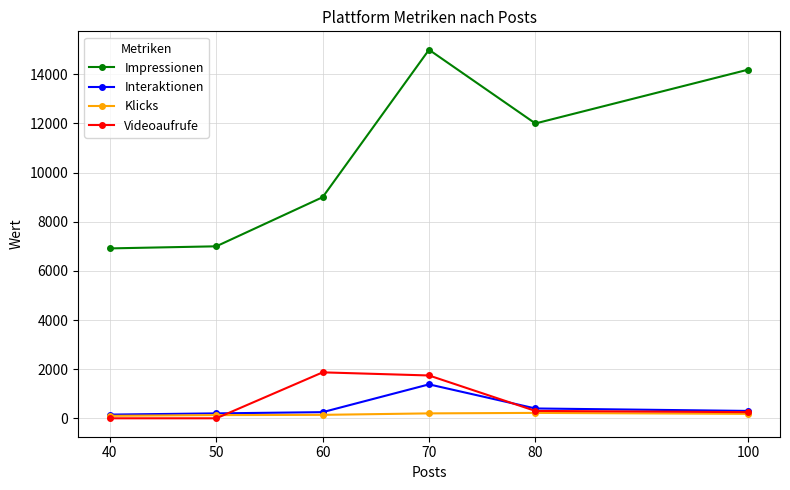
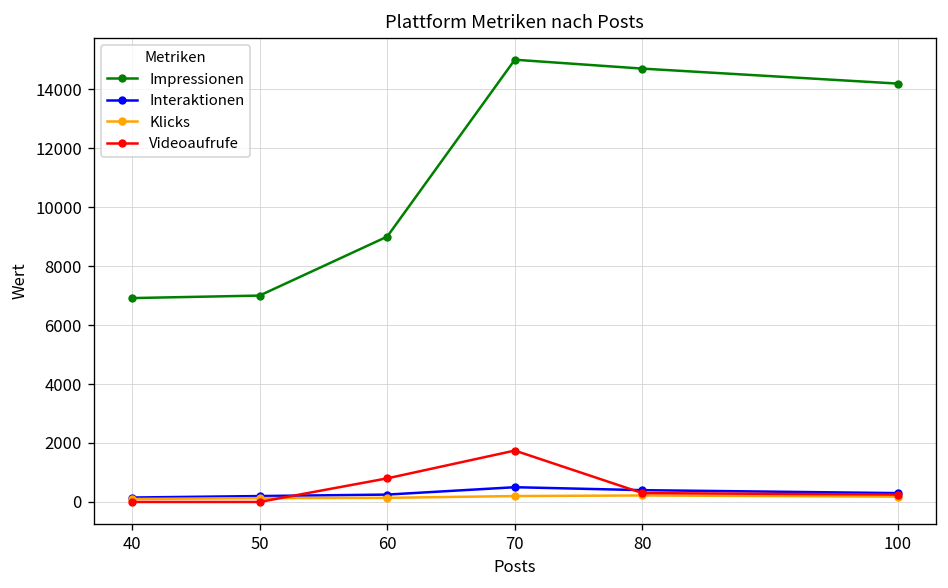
Videoaufrufe, 60: 1900 -> 800
Interaktionen, 70: 1400 -> 500
Impressionen, 80: 12000 -> 14700
